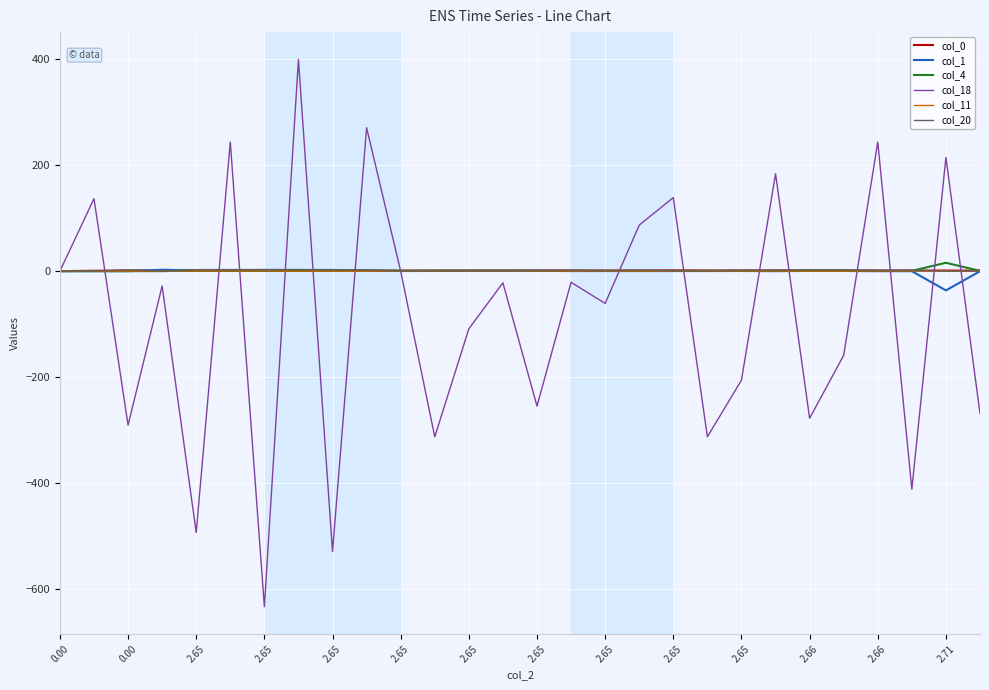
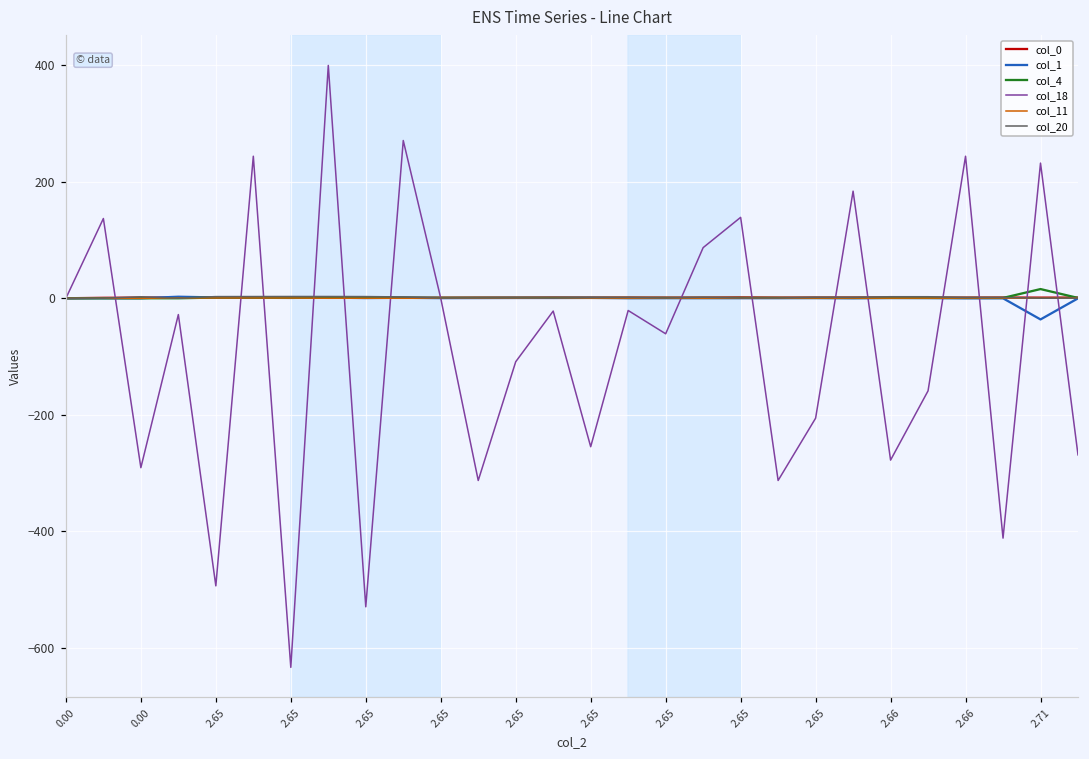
col_18, 2.71: 220 -> 230
